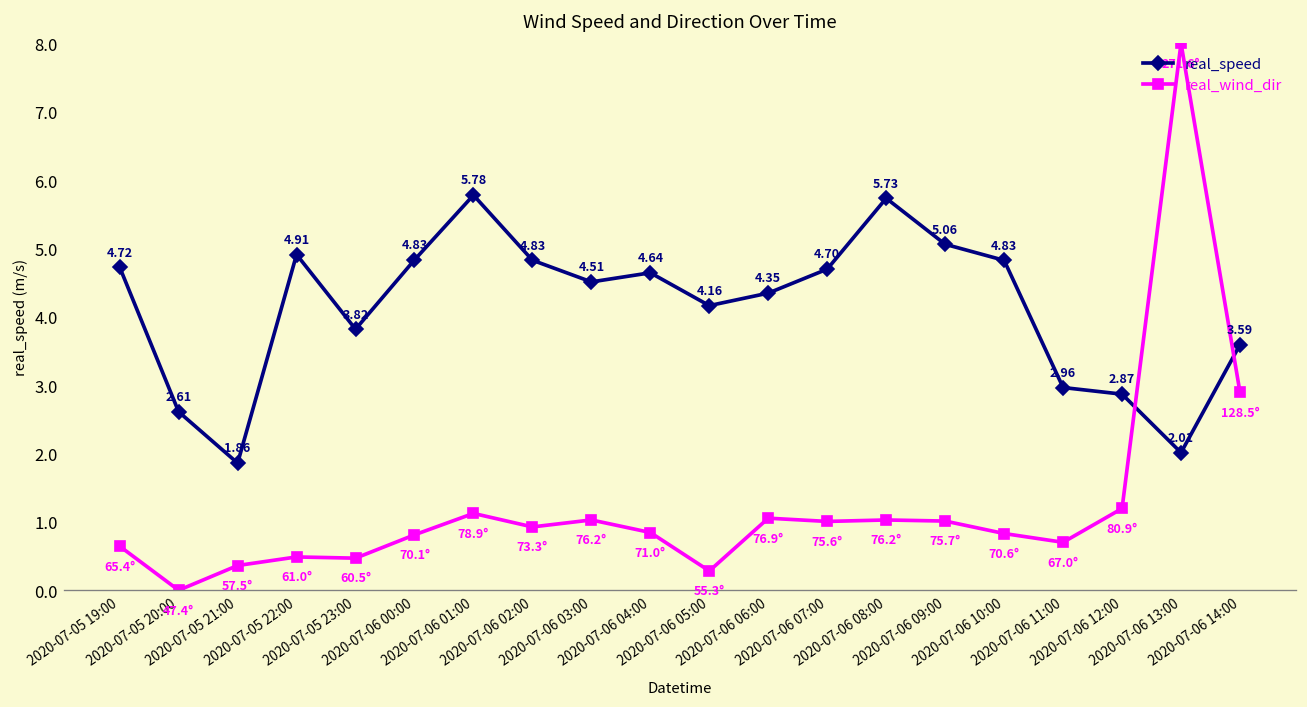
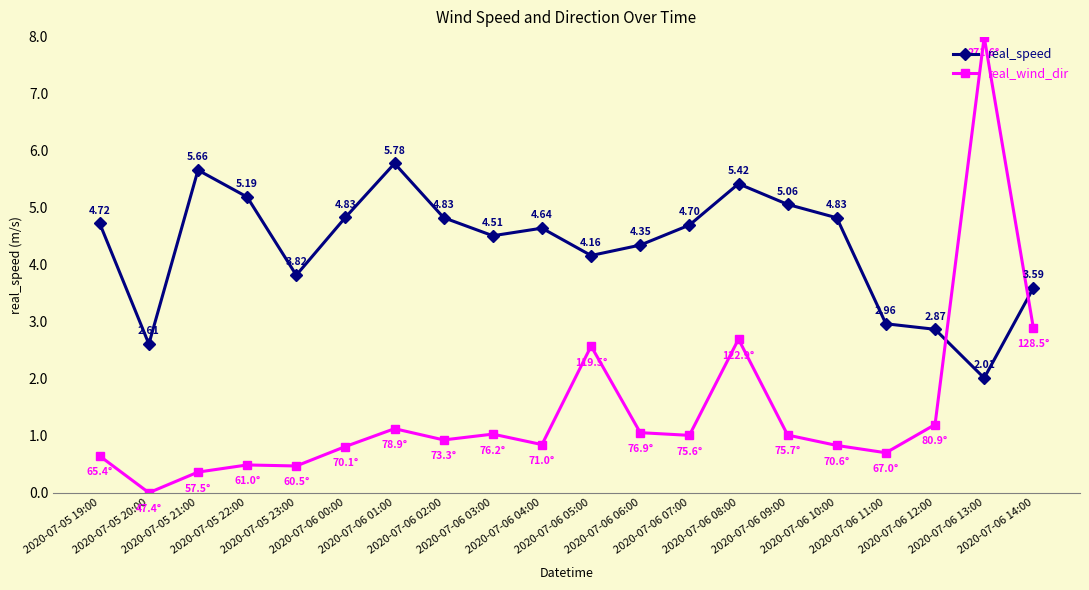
real_speed, 2020-07-05 21:00: 1.86 -> 5.66
real_speed, 2020-07-05 22:00: 4.91 -> 5.19
real_wind_dir, 2020-07-06 05:00: 55.3° -> 119.5°
real_speed, 2020-07-06 08:00: 5.73 -> 5.42
real_wind_dir, 2020-07-06 08:00: 76.2° -> 122.9°
